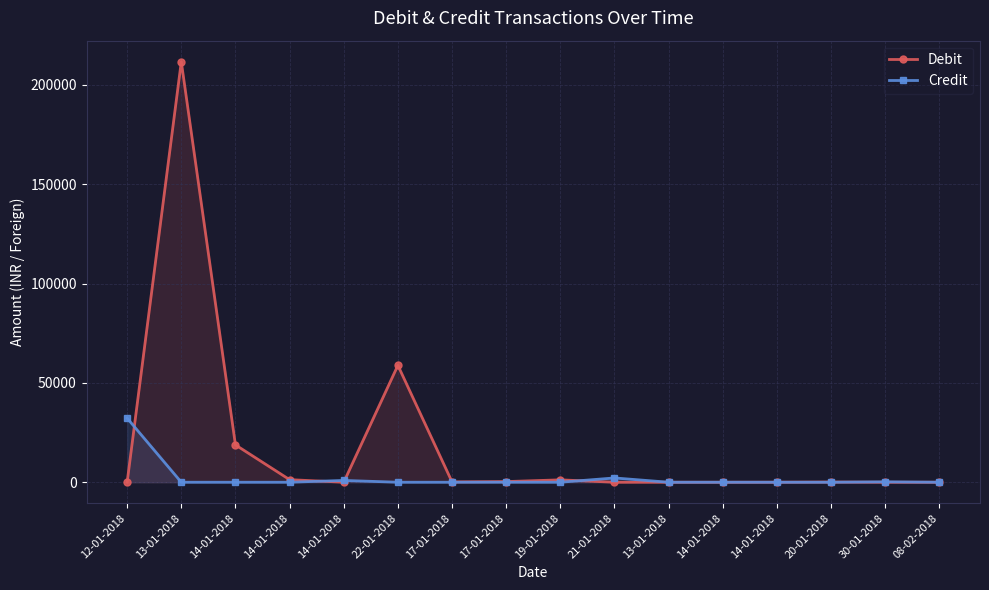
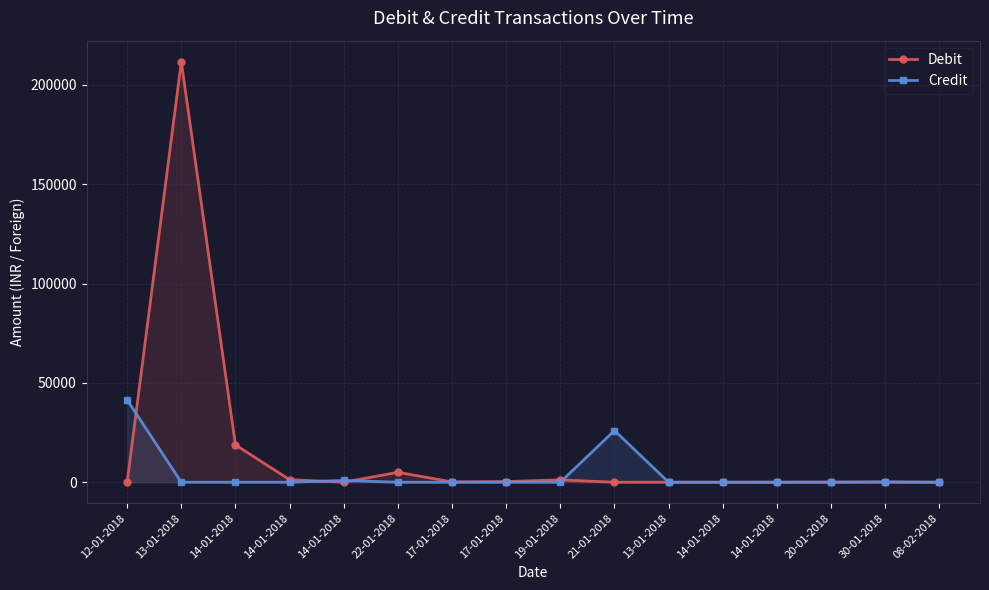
Credit, 12-01-2018: 32000 -> 41000
Debit, 22-01-2018: 59000 -> 5000
Credit, 21-01-2018: 2000 -> 26000
